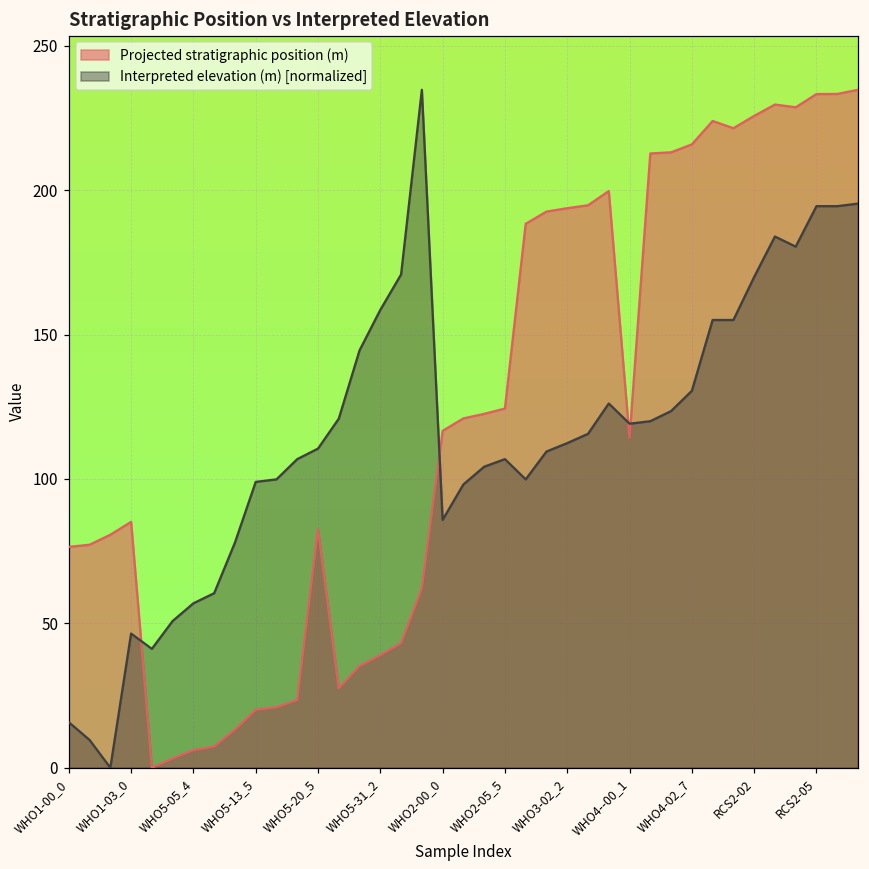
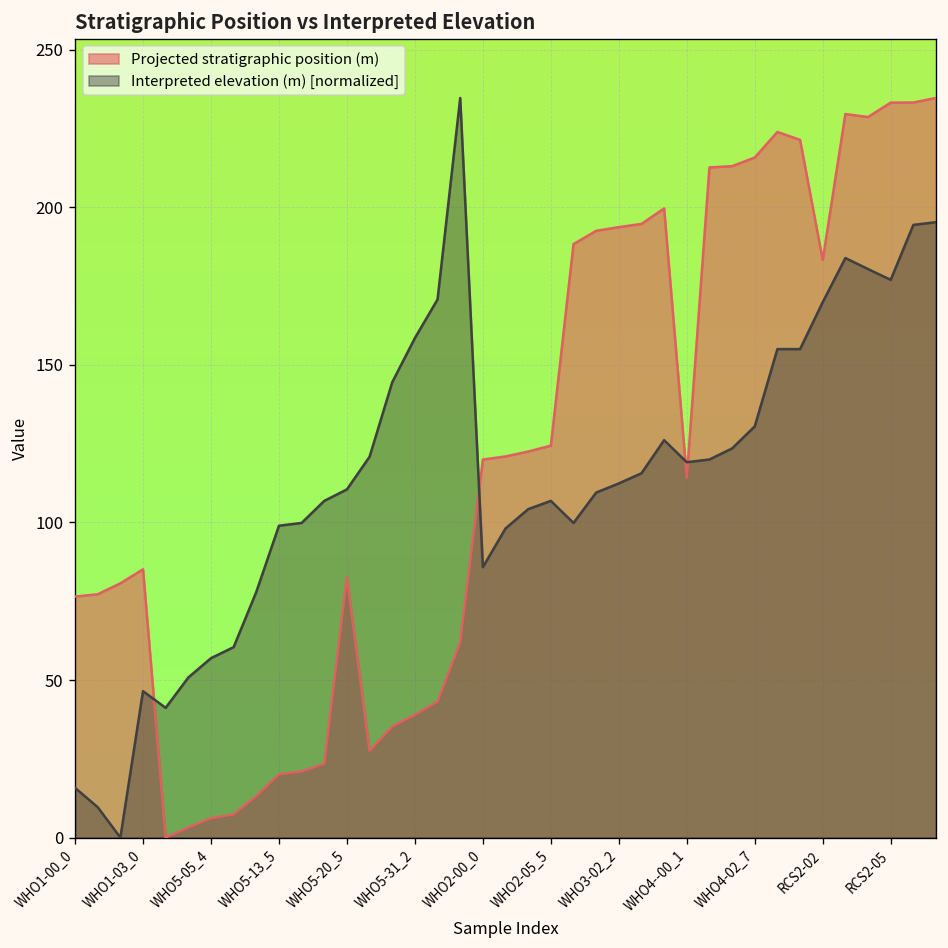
Projected stratigraphic position (m), WHO2-00_0: 117 -> 120
Projected stratigraphic position (m), RCS2-02: 226 -> 183
Interpreted elevation (m) [normalized], RCS2-05: 194 -> 177
